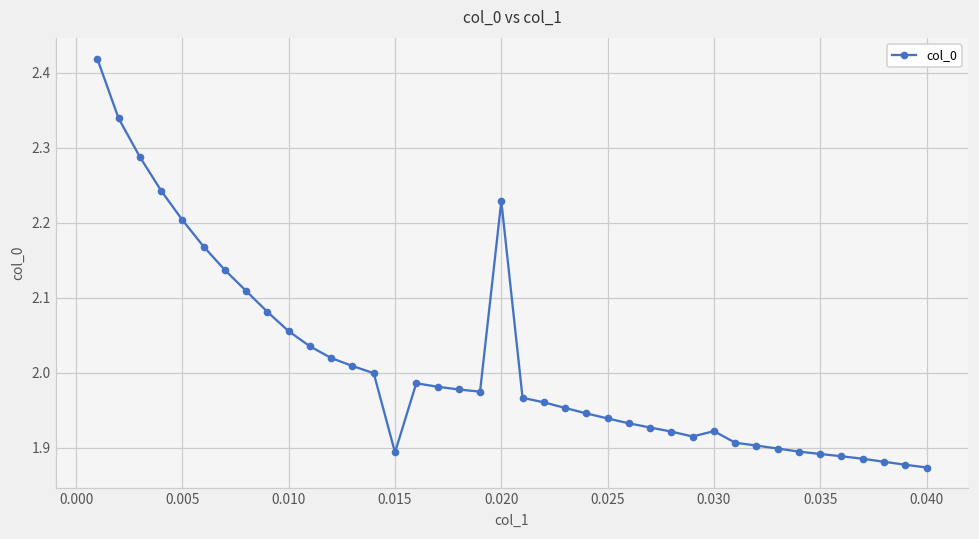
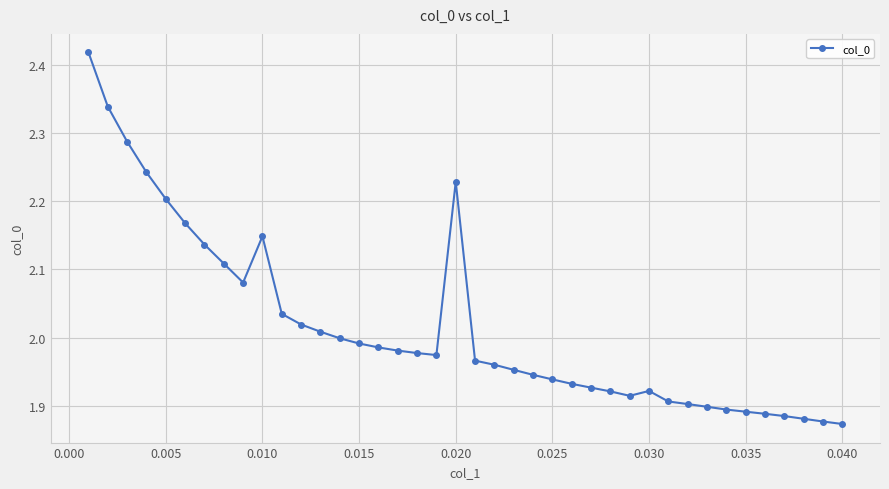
0.010: 2.06 -> 2.15
0.015: 1.89 -> 1.99
